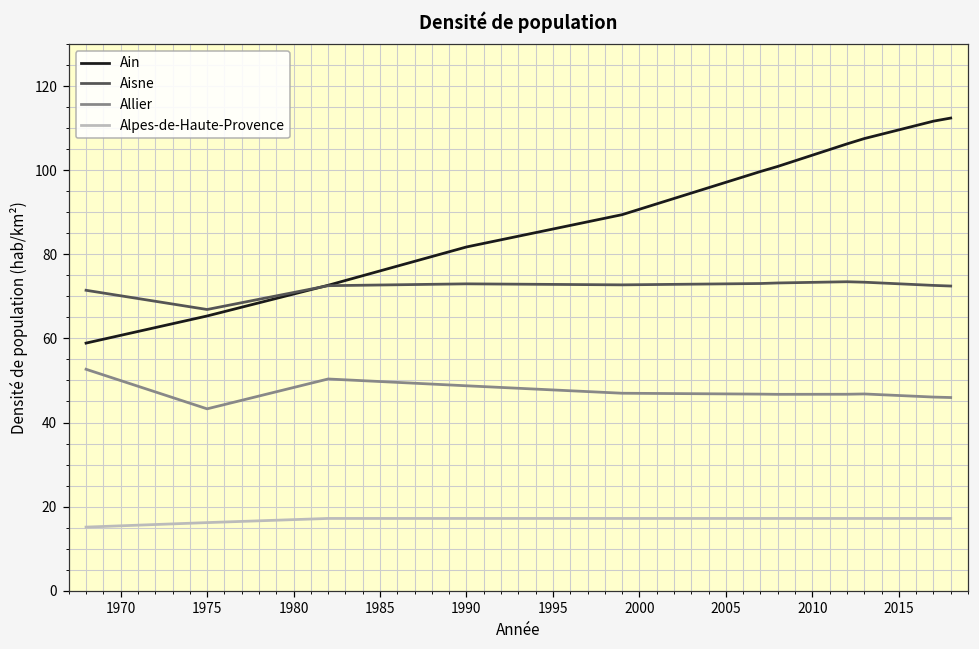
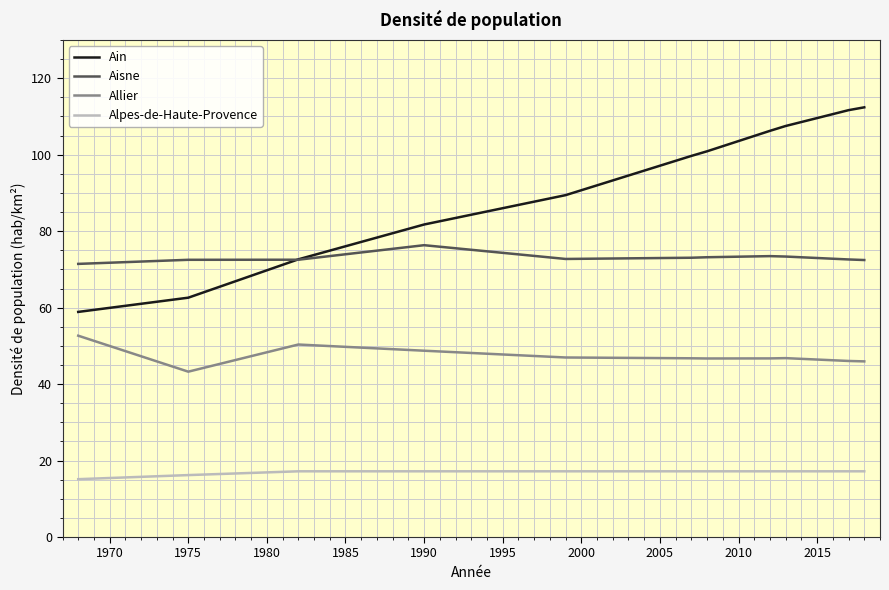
Ain, 1975: 65 -> 63
Aisne, 1975: 67 -> 73
Aisne, 1990: 73 -> 76
